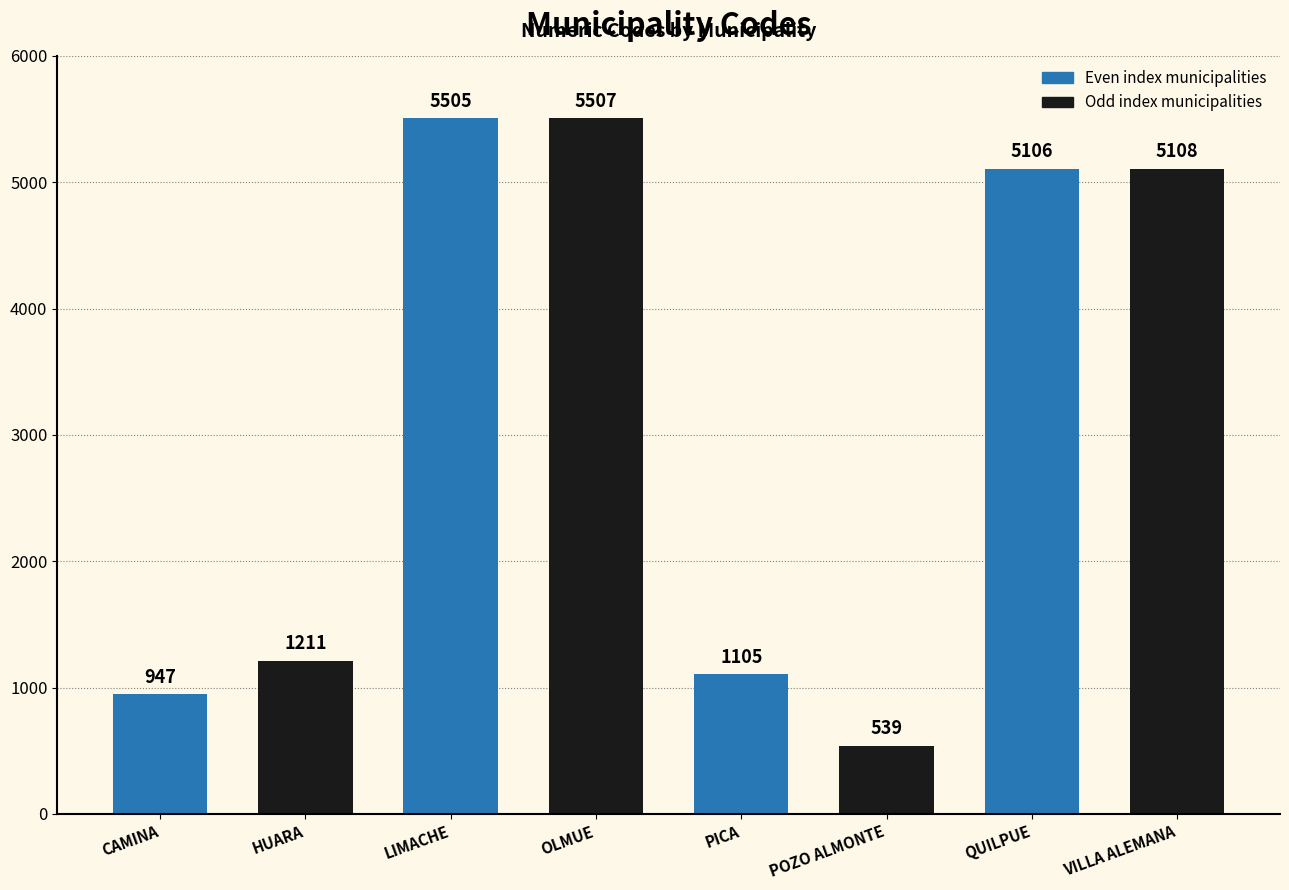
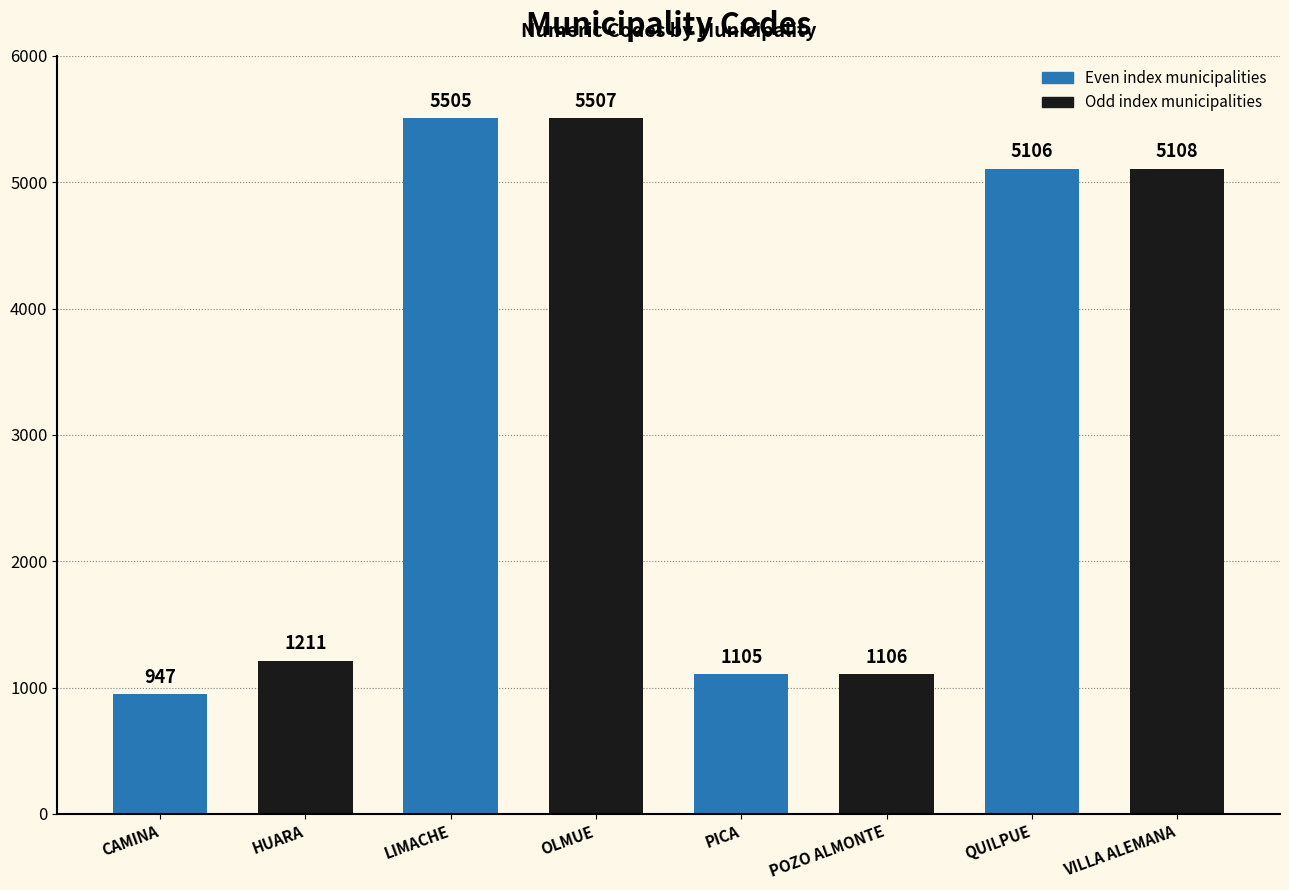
POZO ALMONTE: 539 -> 1106
